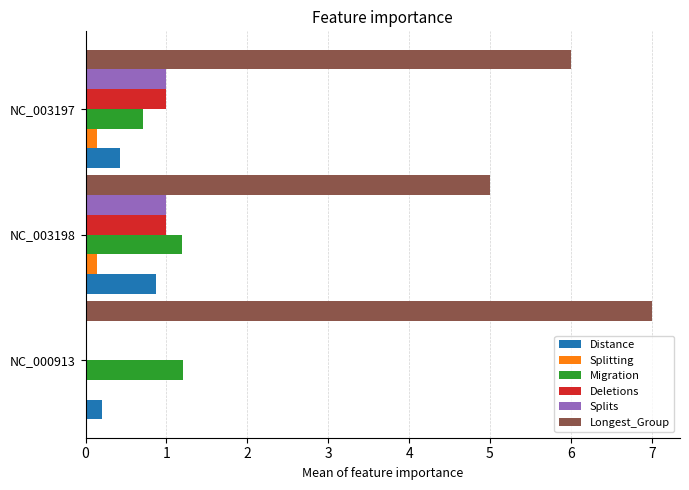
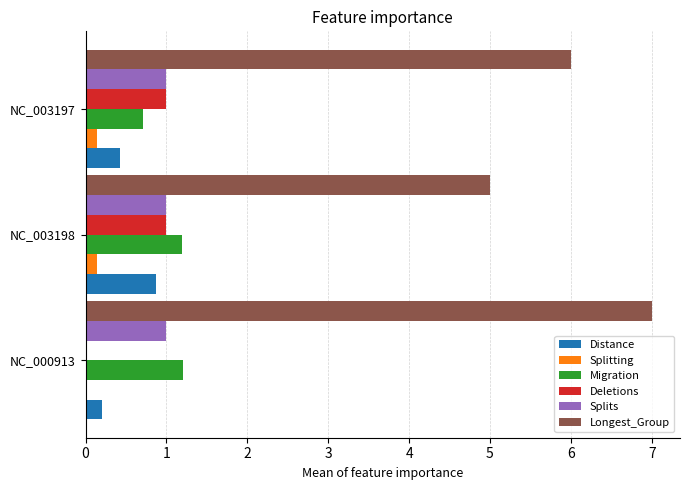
Splits, NC_000913: 0 -> 1
